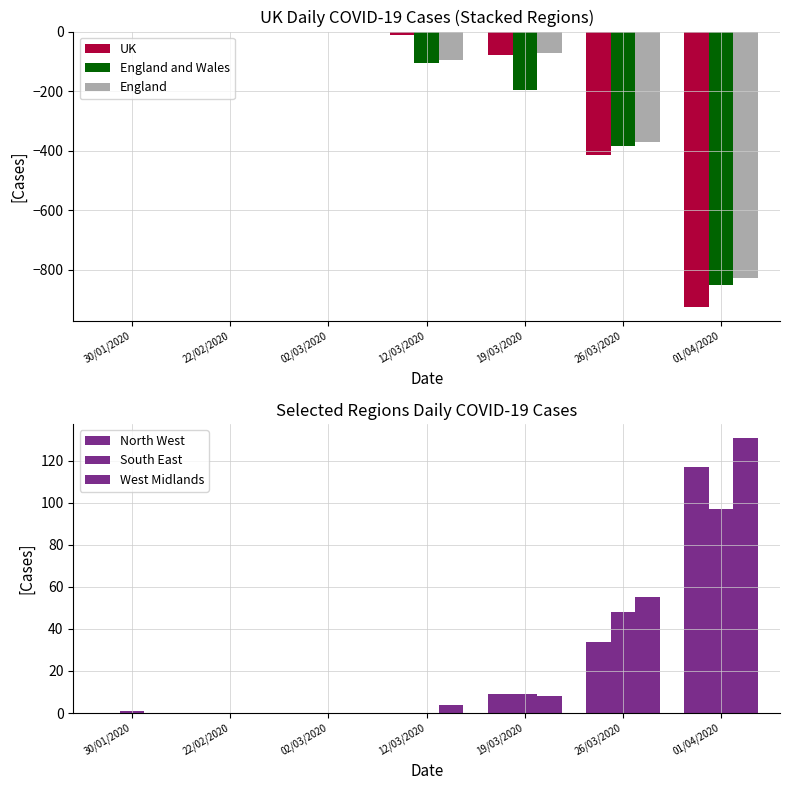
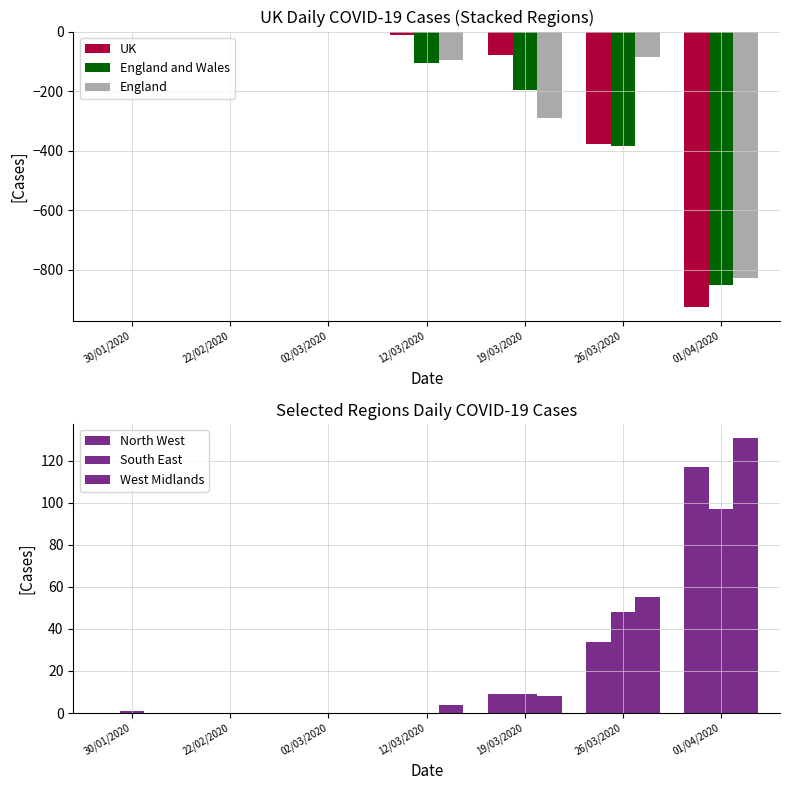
UK Daily COVID-19 Cases (Stacked Regions), England, 19/03/2020: -70 -> -290
UK Daily COVID-19 Cases (Stacked Regions), UK, 26/03/2020: -410 -> -380
UK Daily COVID-19 Cases (Stacked Regions), England, 26/03/2020: -370 -> -90
